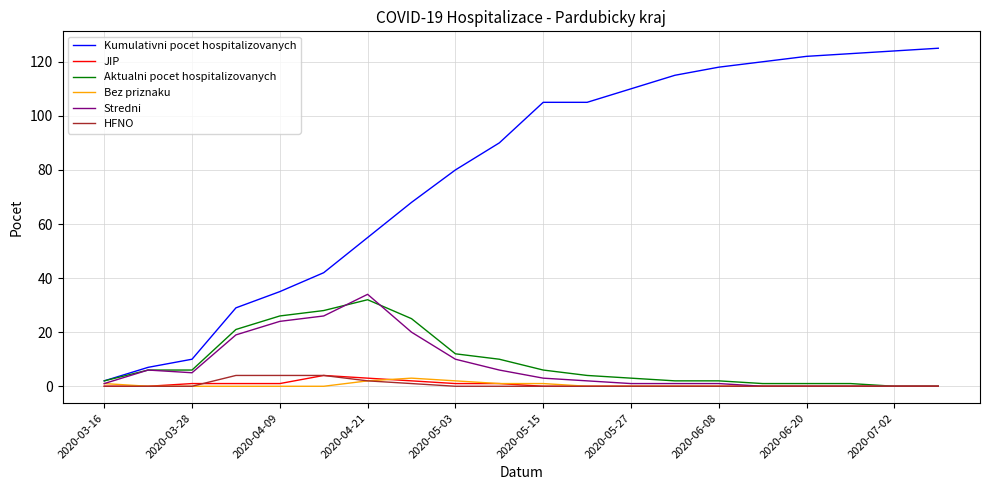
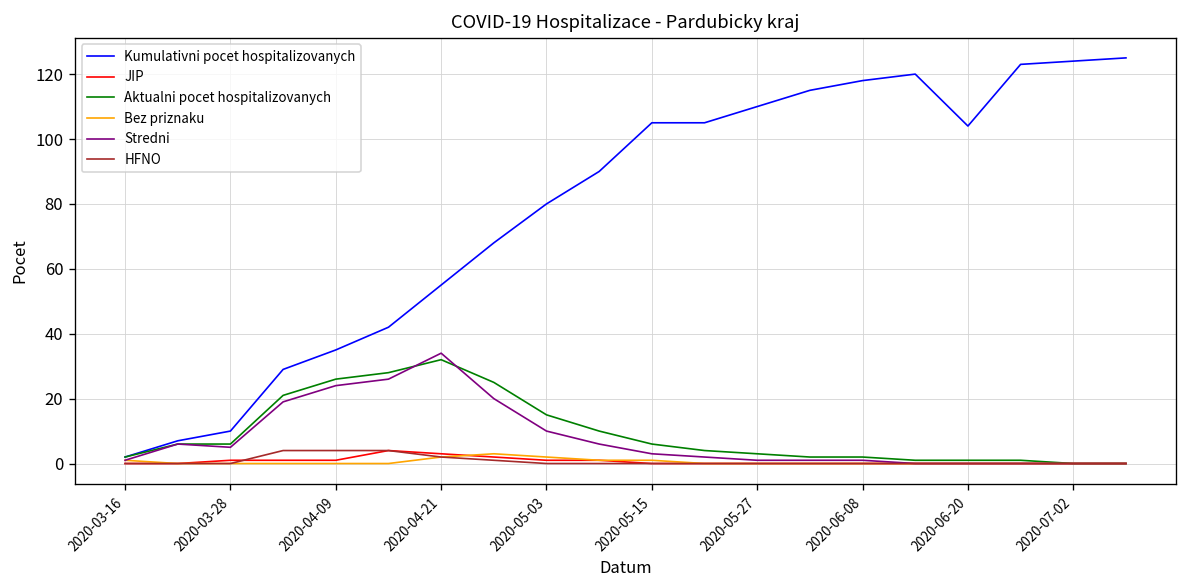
Aktualni pocet hospitalizovanych, 2020-05-03: 12 -> 15
Kumulativni pocet hospitalizovanych, 2020-06-20: 122 -> 104
